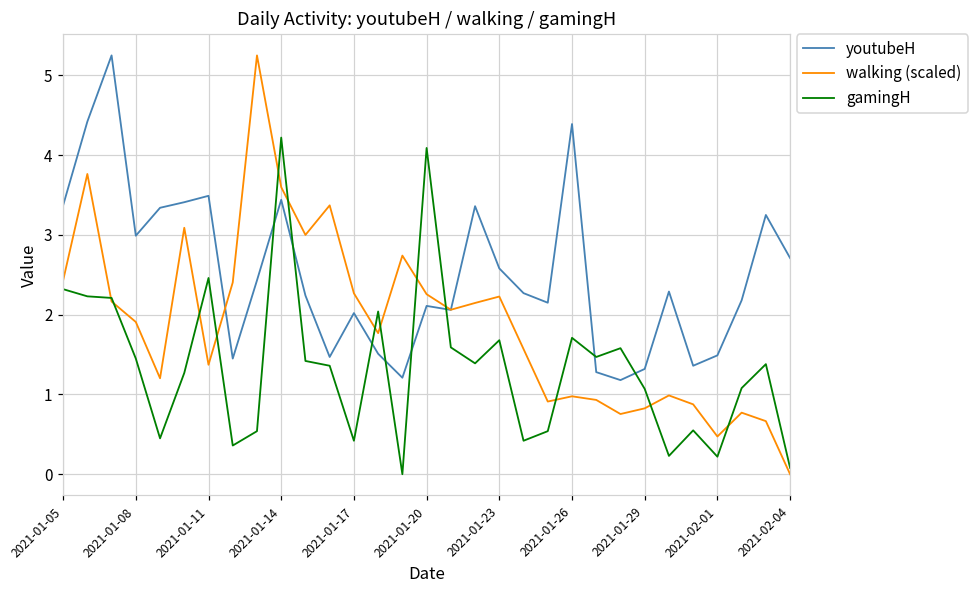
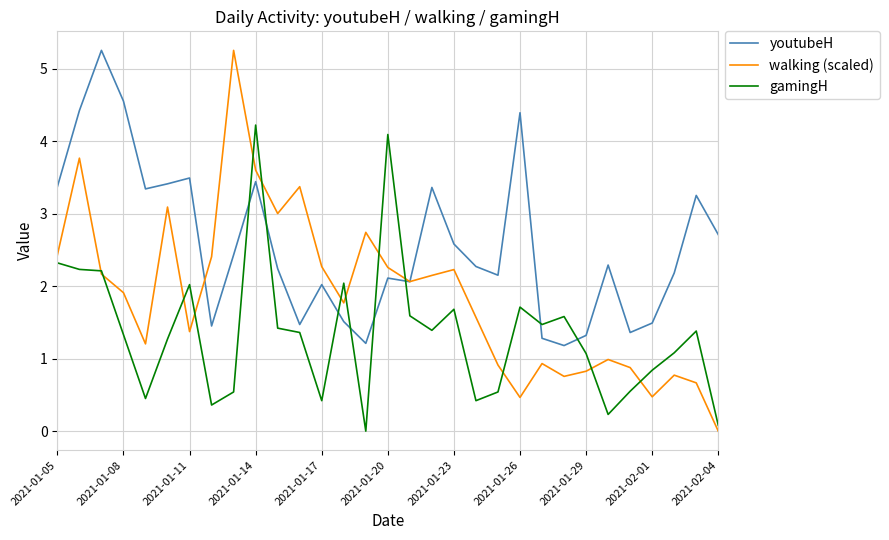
youtubeH, 2021-01-08: 3.0 -> 4.6
gamingH, 2021-01-08: 1.5 -> 1.3
gamingH, 2021-01-11: 2.5 -> 2.0
walking (scaled), 2021-01-26: 1.0 -> 0.5
gamingH, 2021-02-01: 0.2 -> 0.8
